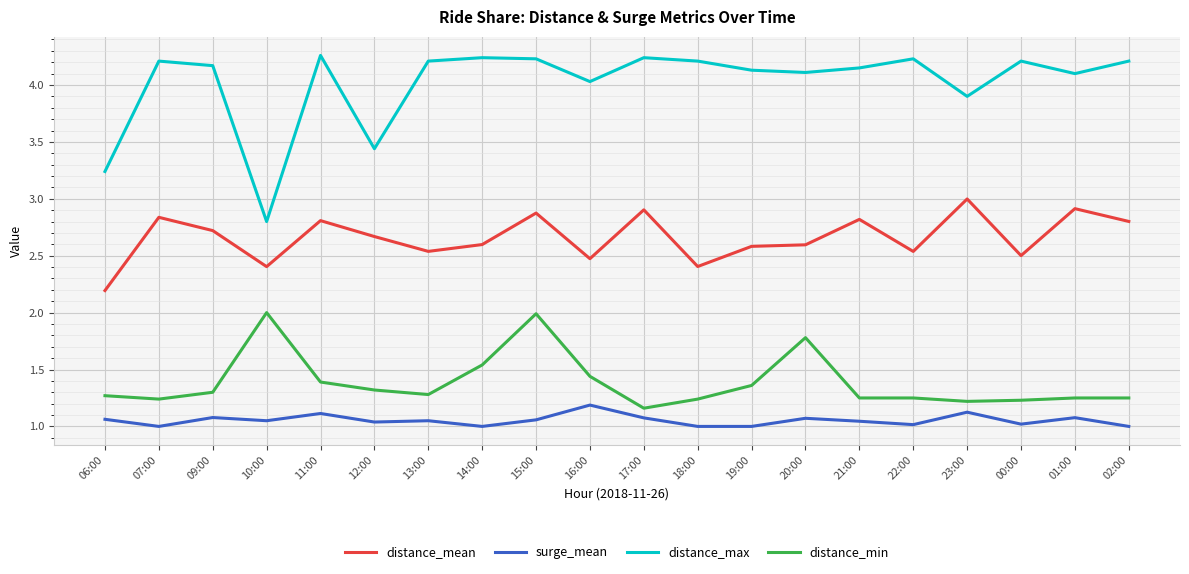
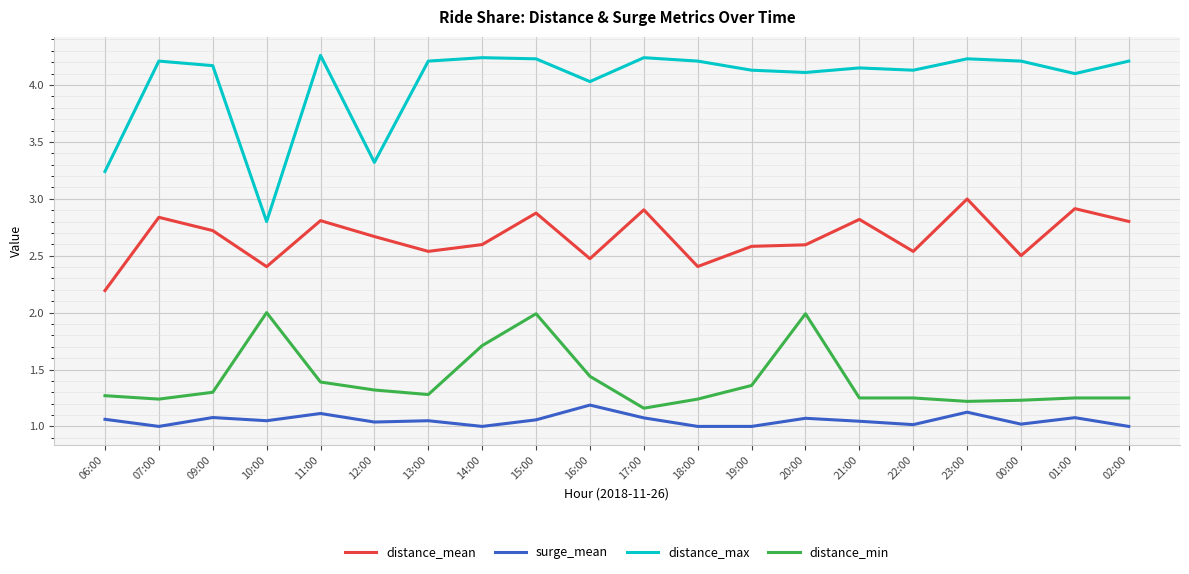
distance_max, 12:00: 3.44 -> 3.32
distance_min, 14:00: 1.54 -> 1.71
distance_min, 20:00: 1.78 -> 1.99
distance_max, 22:00: 4.23 -> 4.13
distance_max, 23:00: 3.90 -> 4.23
